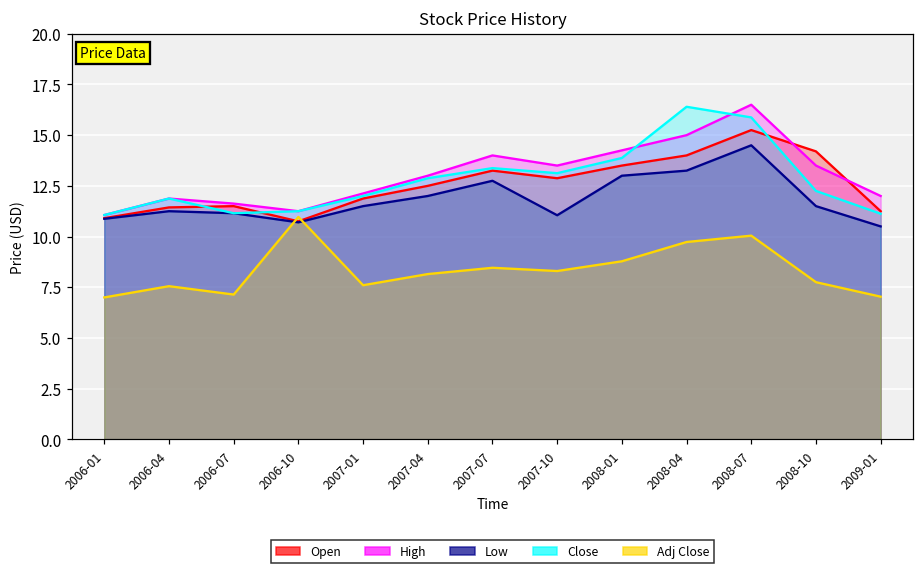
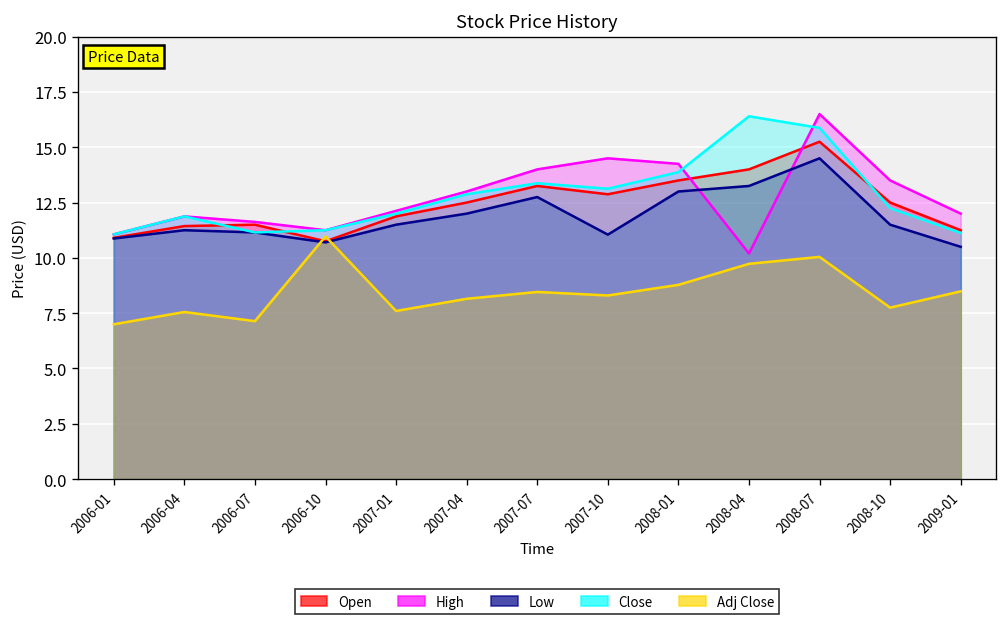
High, 2007-10: 13.5 -> 14.5
High, 2008-04: 15.0 -> 10.2
Open, 2008-10: 14.2 -> 12.5
Adj Close, 2009-01: 7.0 -> 8.5
